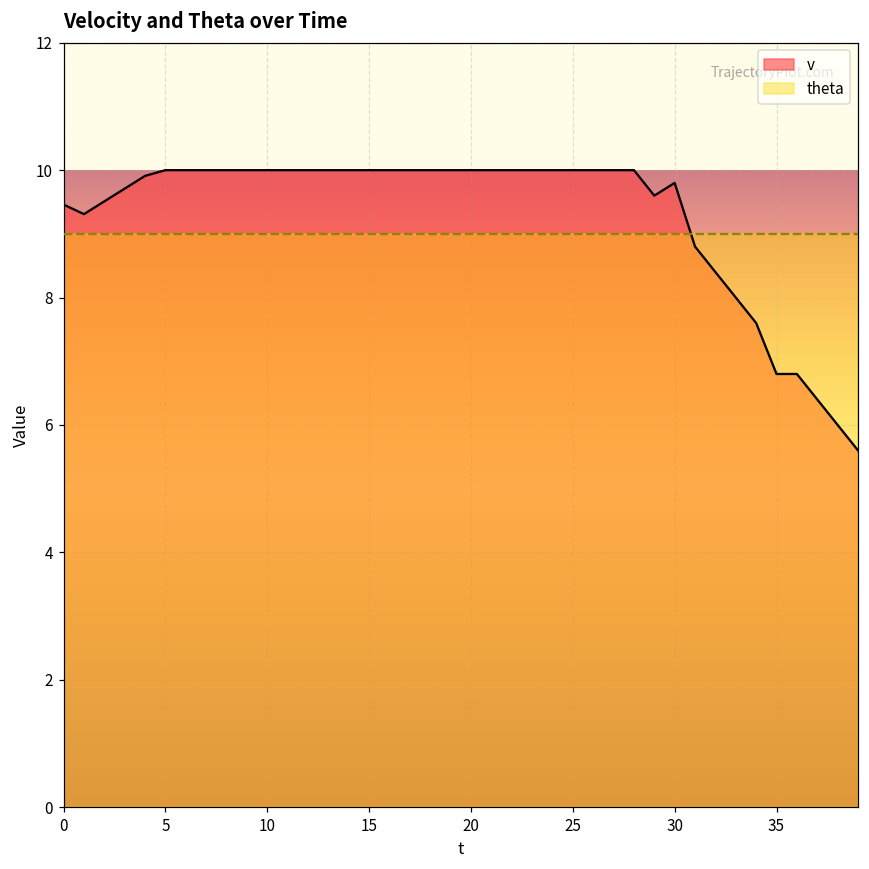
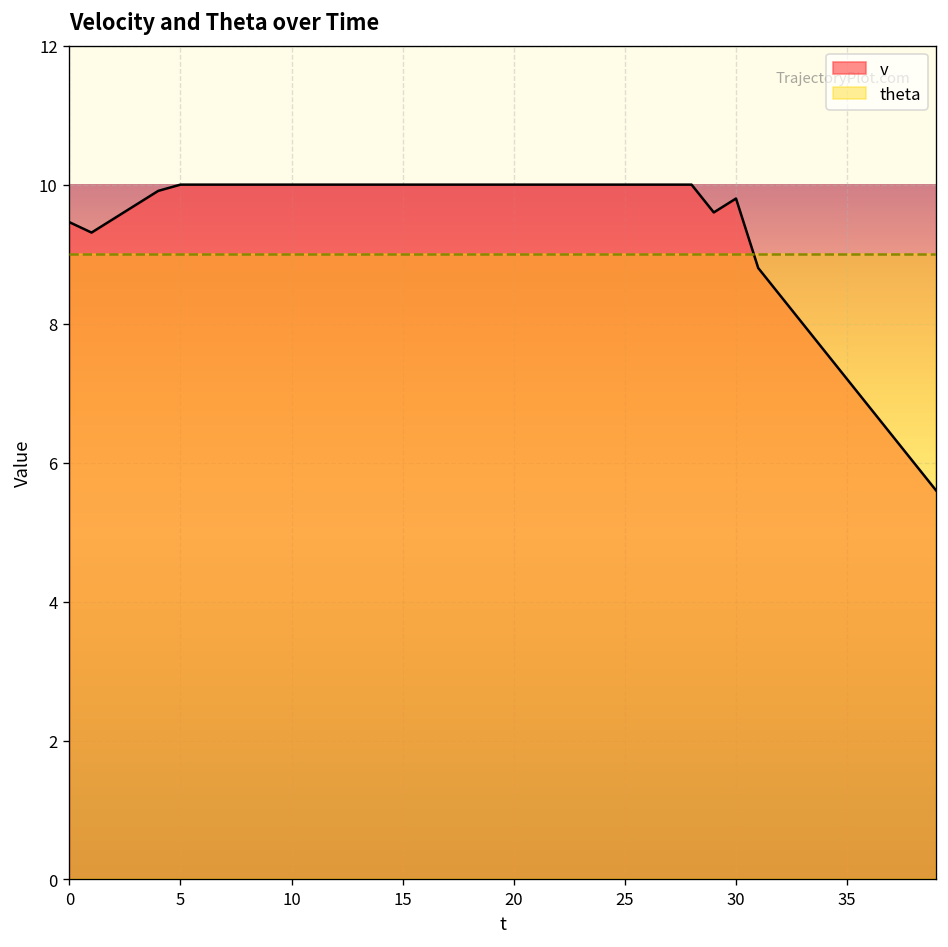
v, 35: 6.8 -> 7.2
